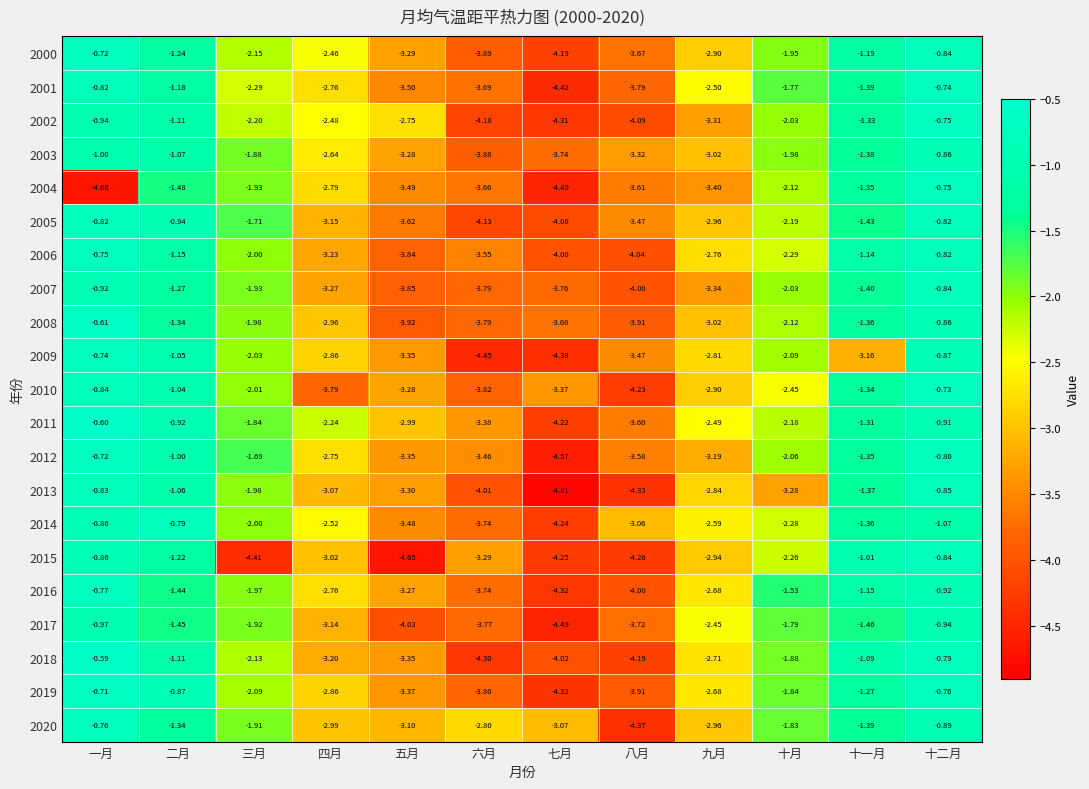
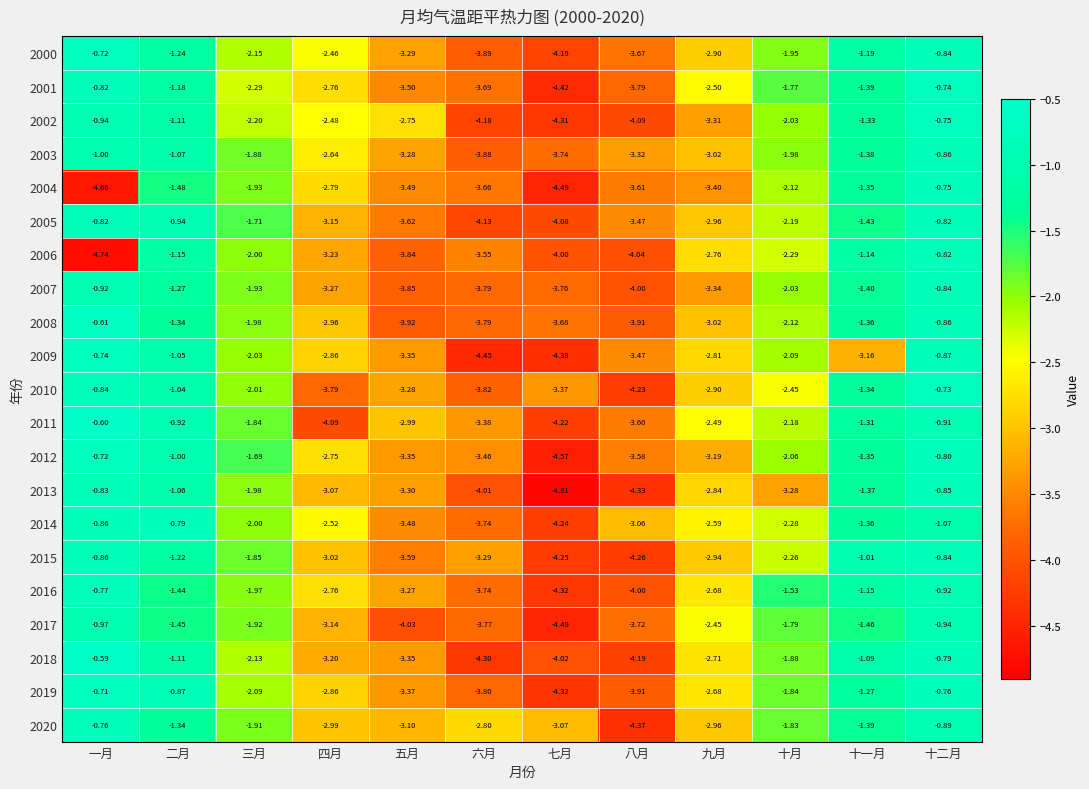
2006, 一月: -0.75 -> -4.74
2011, 四月: -2.24 -> -4.09
2015, 三月: -4.41 -> -1.85
2015, 五月: -4.65 -> -3.59
